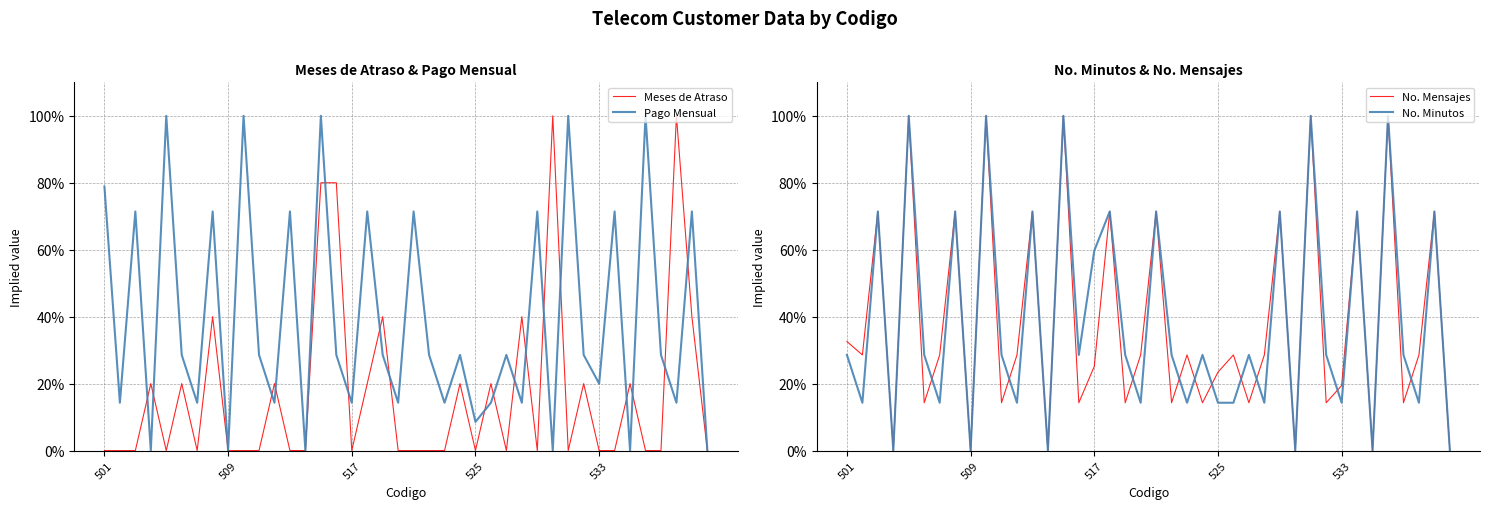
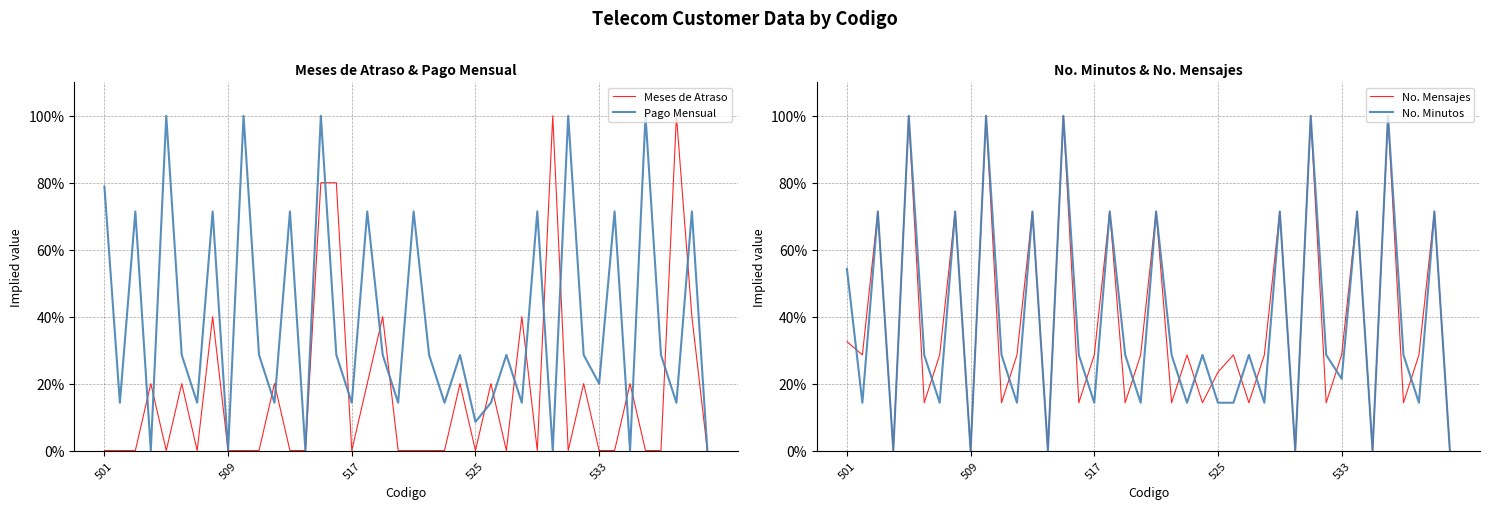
No. Minutos & No. Mensajes, No. Minutos, 501: 29% -> 54%
No. Minutos & No. Mensajes, No. Mensajes, 517: 25% -> 29%
No. Minutos & No. Mensajes, No. Minutos, 517: 60% -> 14%
No. Minutos & No. Mensajes, No. Mensajes, 533: 19% -> 29%
No. Minutos & No. Mensajes, No. Minutos, 533: 14% -> 21%
